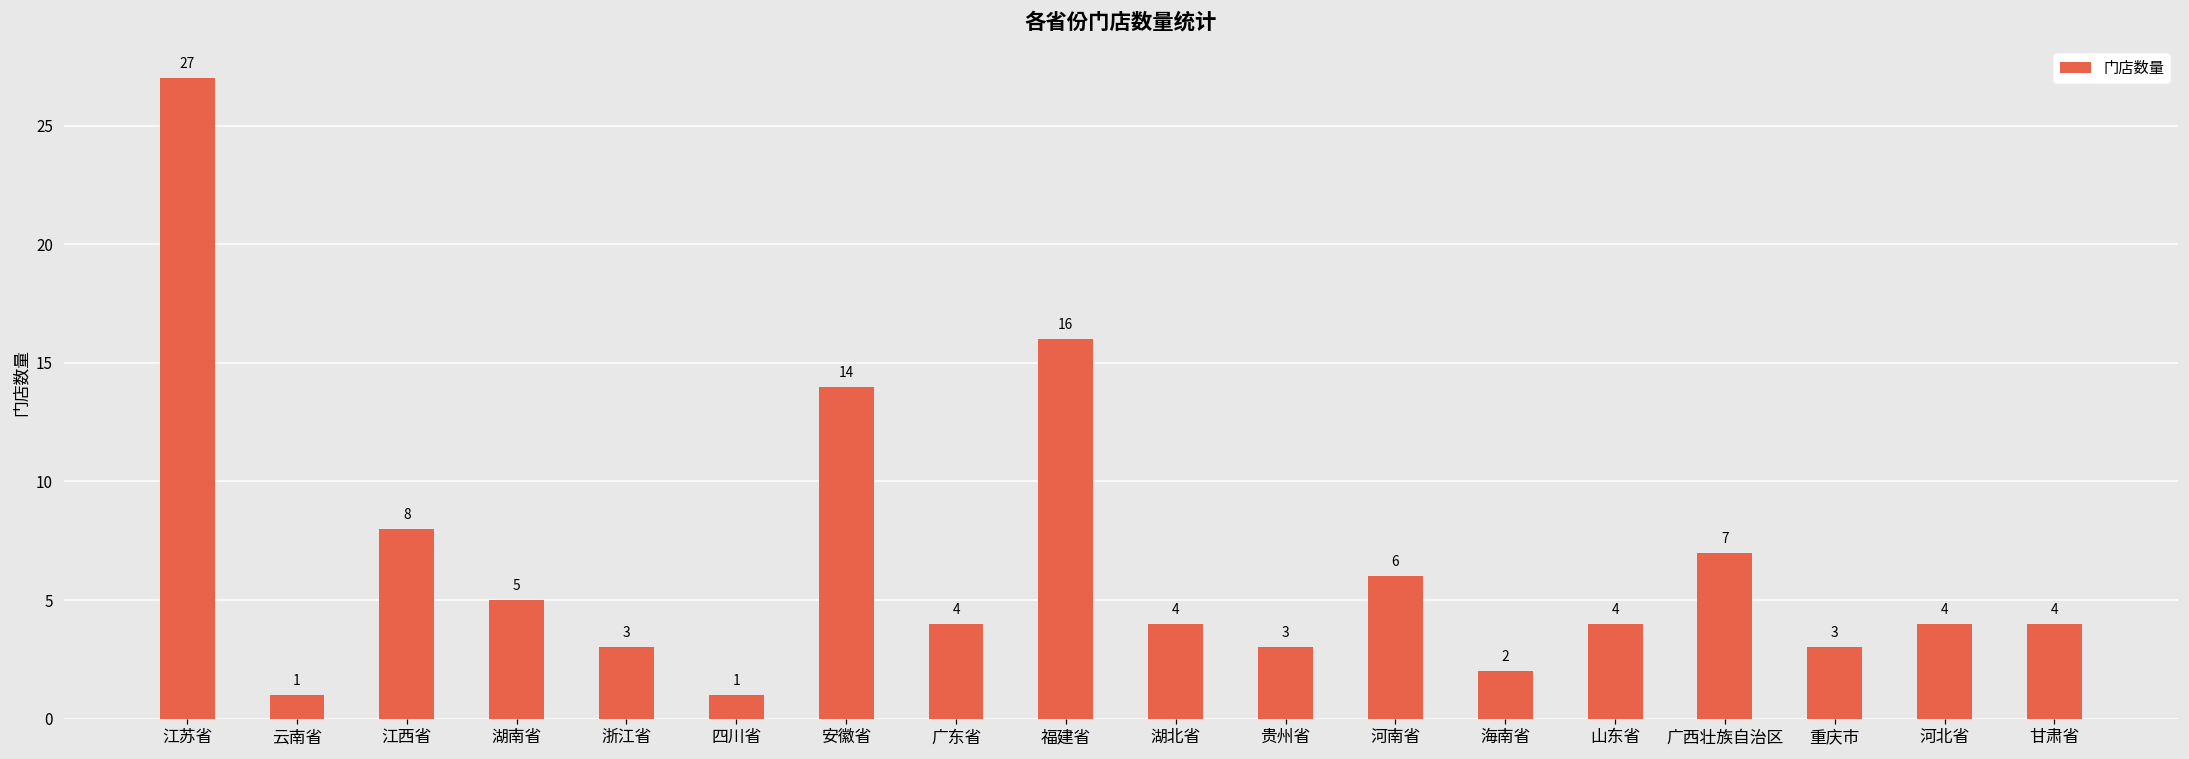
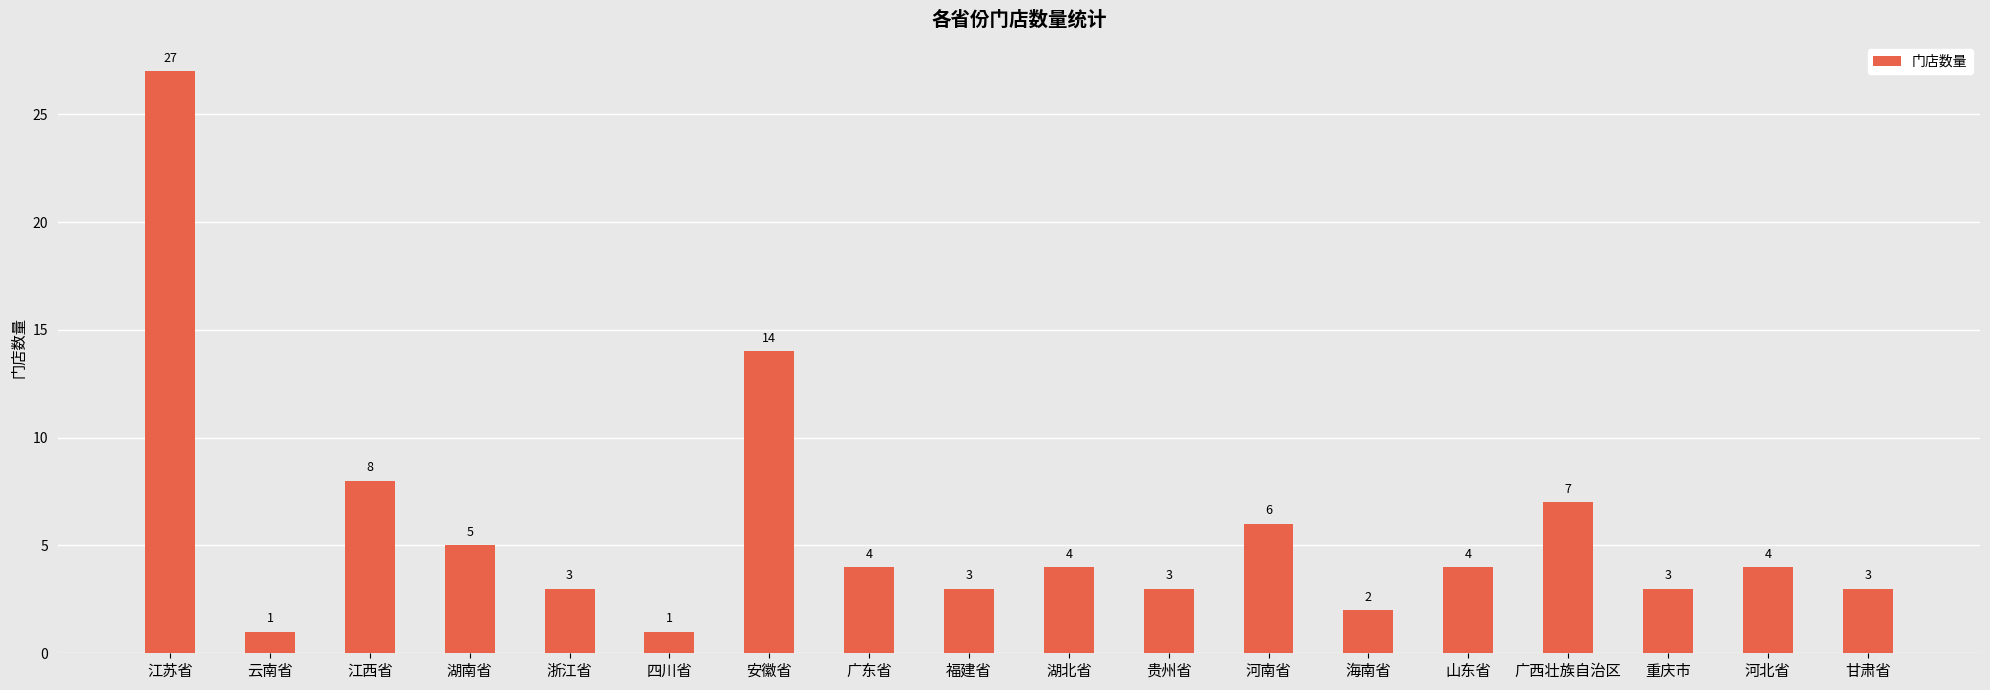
福建省: 16 -> 3
甘肃省: 4 -> 3
